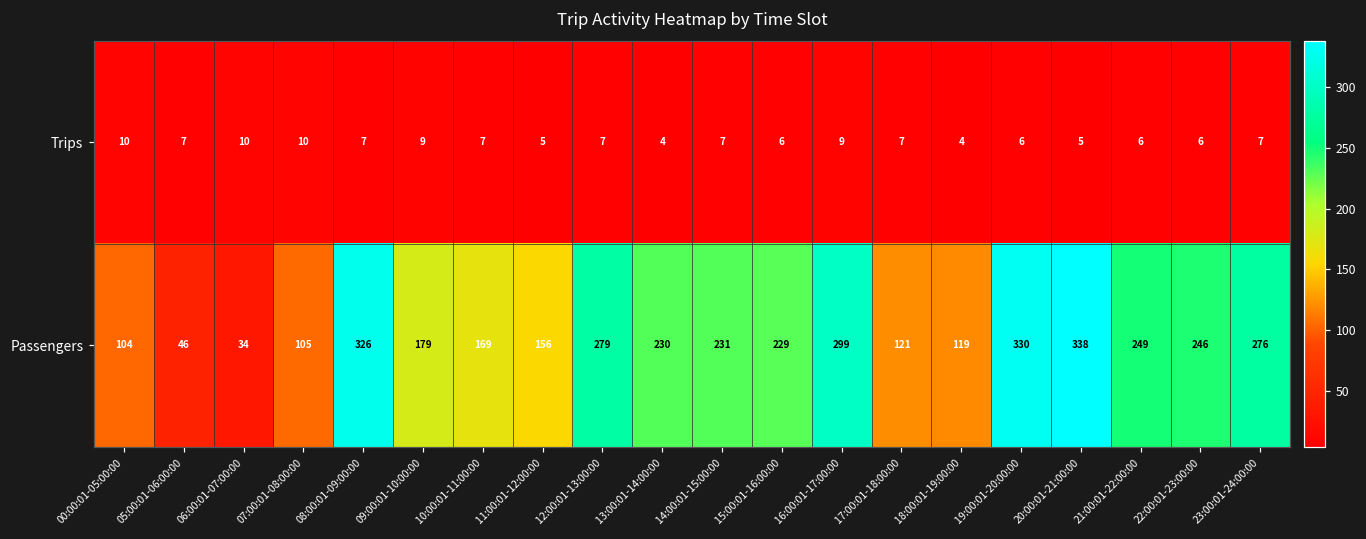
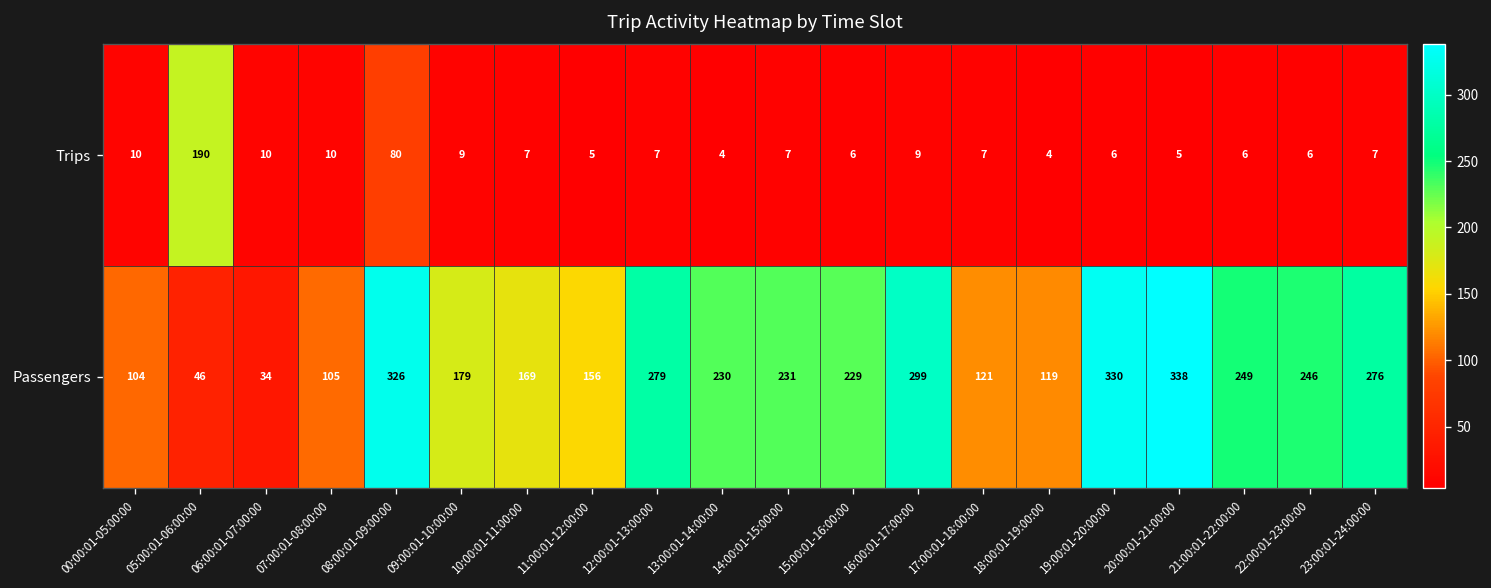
Trips, 05:00:01-06:00:00: 7 -> 190
Trips, 08:00:01-09:00:00: 7 -> 80
